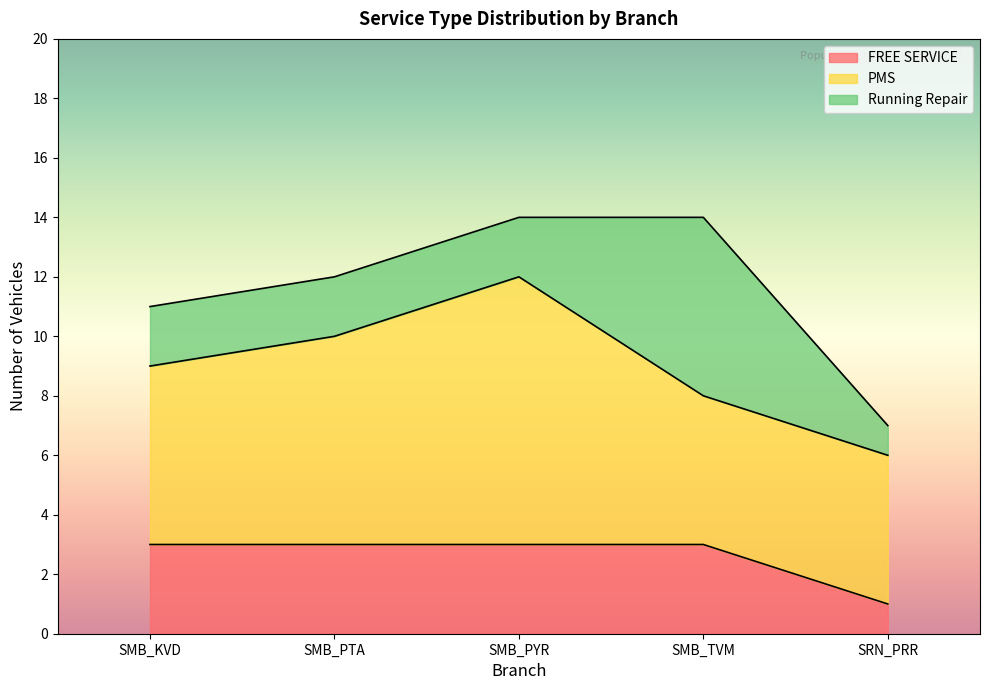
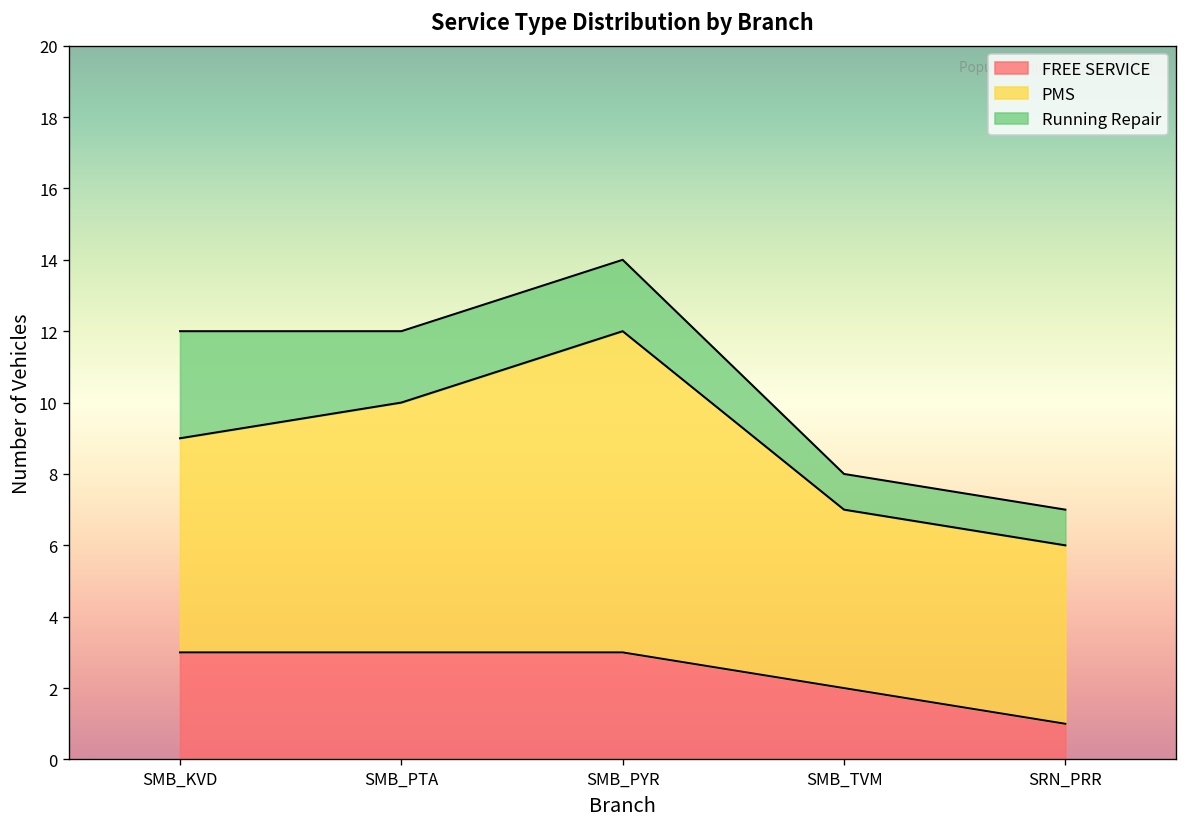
Running Repair, SMB_KVD: 2 -> 3
FREE SERVICE, SMB_TVM: 3 -> 2
Running Repair, SMB_TVM: 6 -> 1
